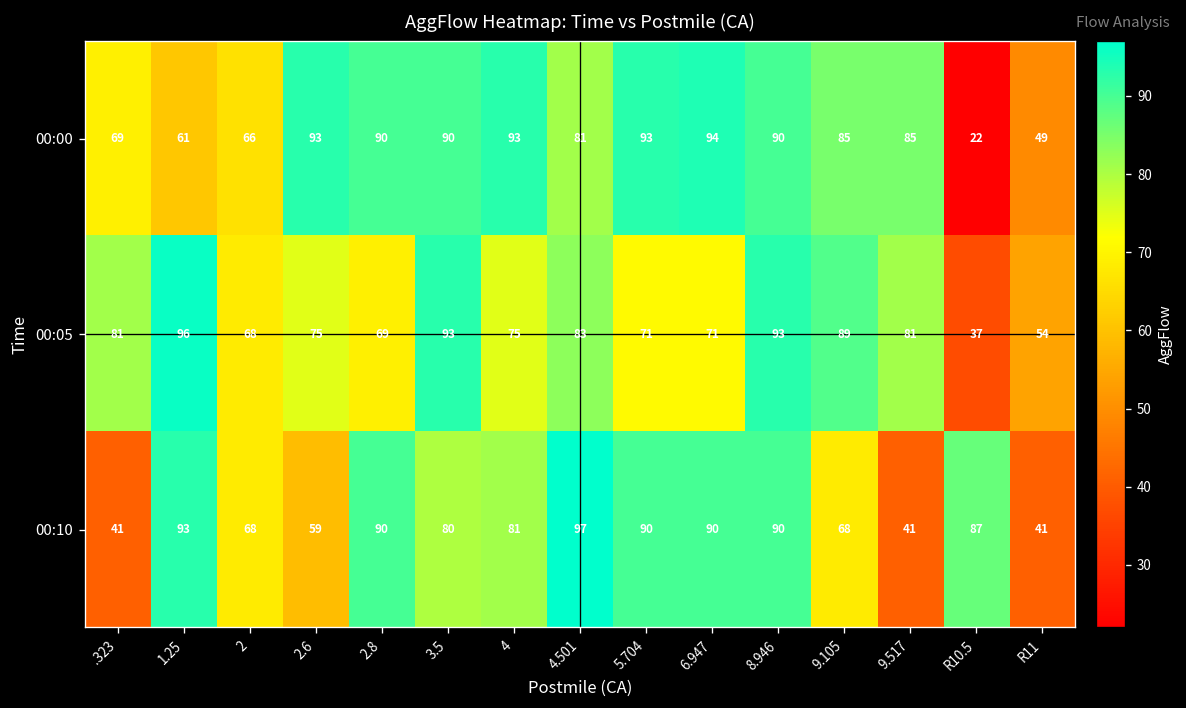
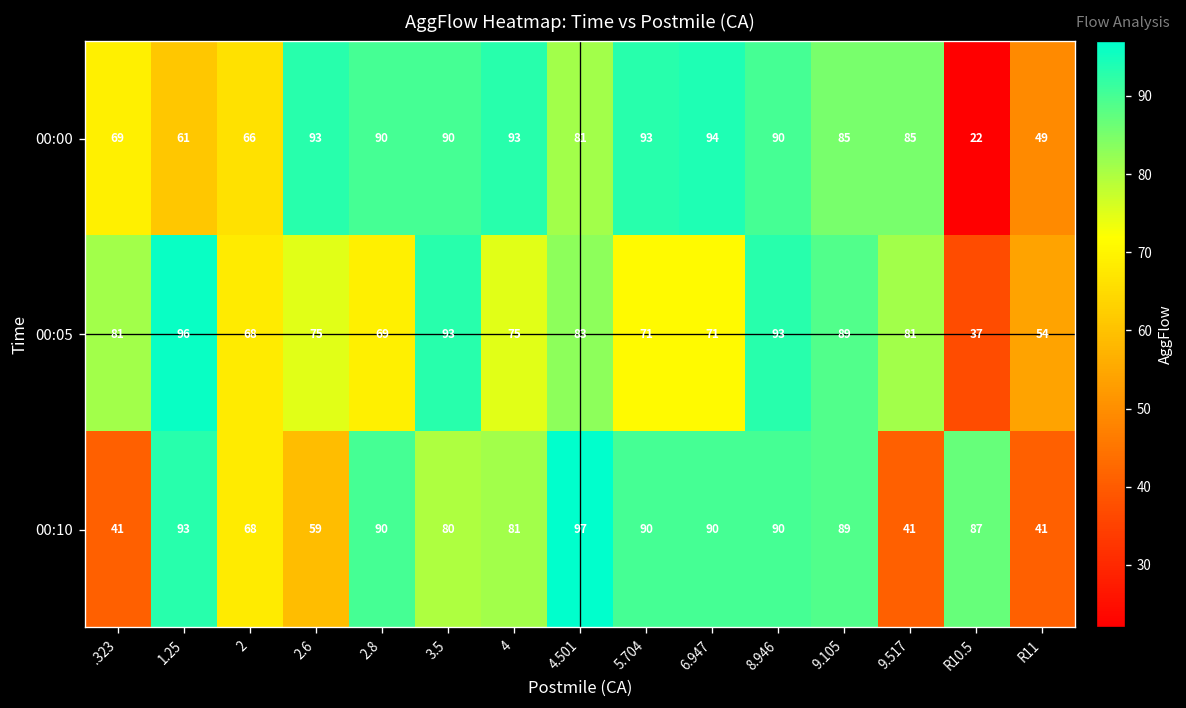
00:10, 9.105: 68 -> 89
